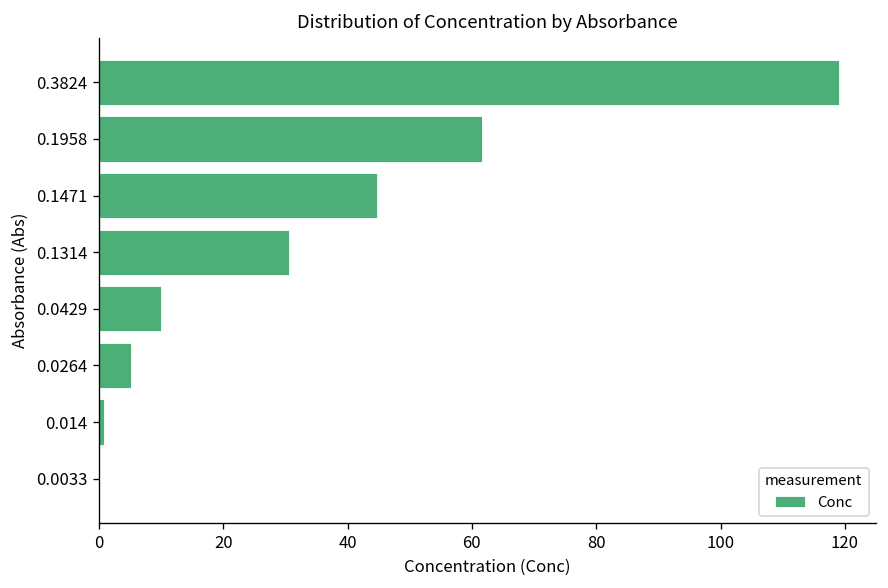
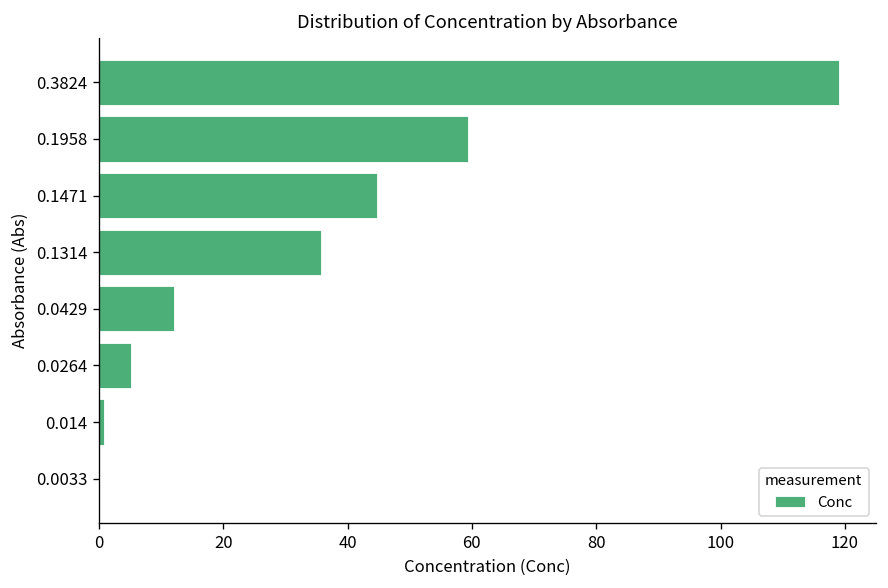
0.1958: 62 -> 59
0.1314: 31 -> 36
0.0429: 10 -> 12
